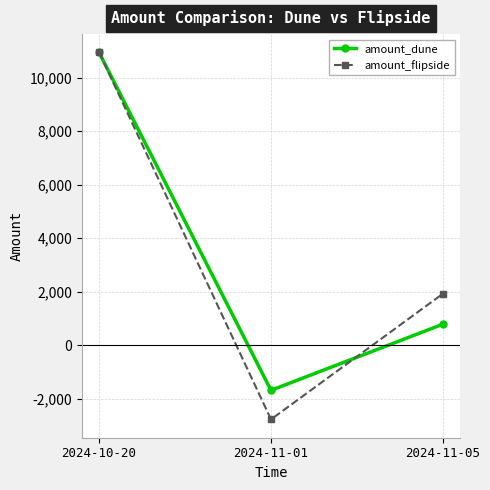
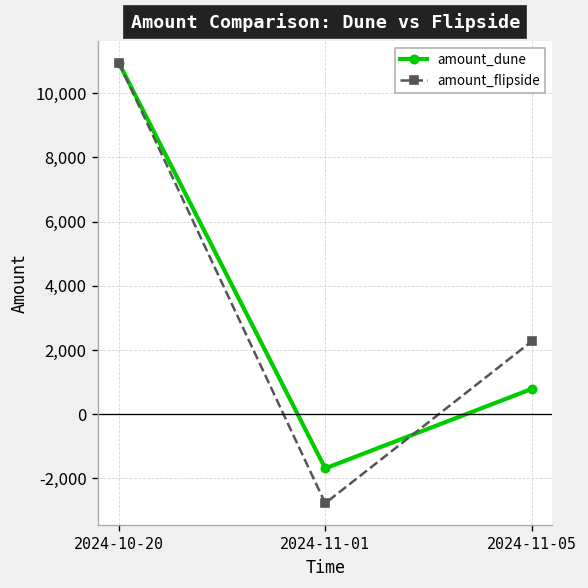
amount_flipside, 2024-11-05: 1,900 -> 2,300
